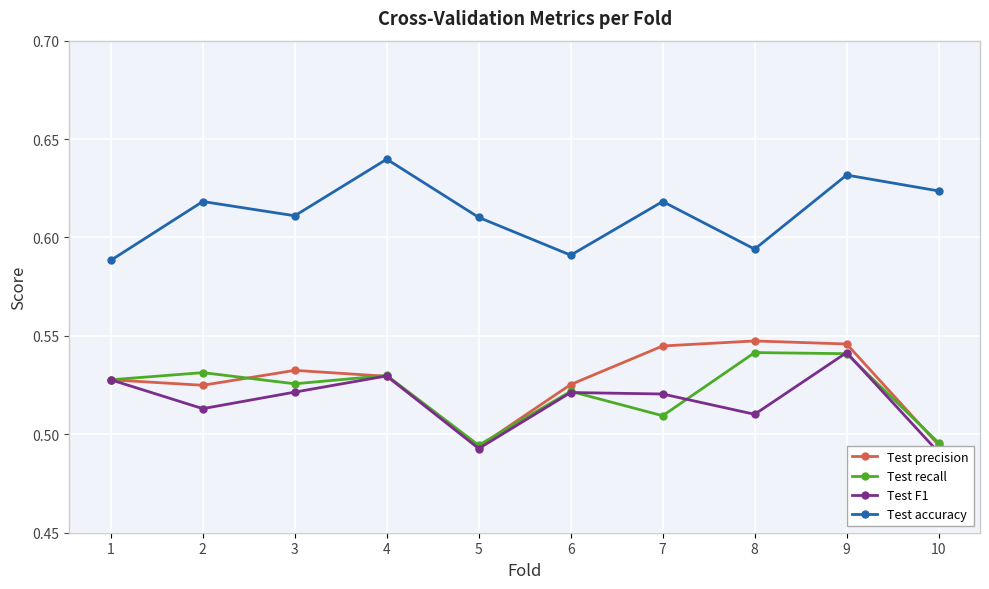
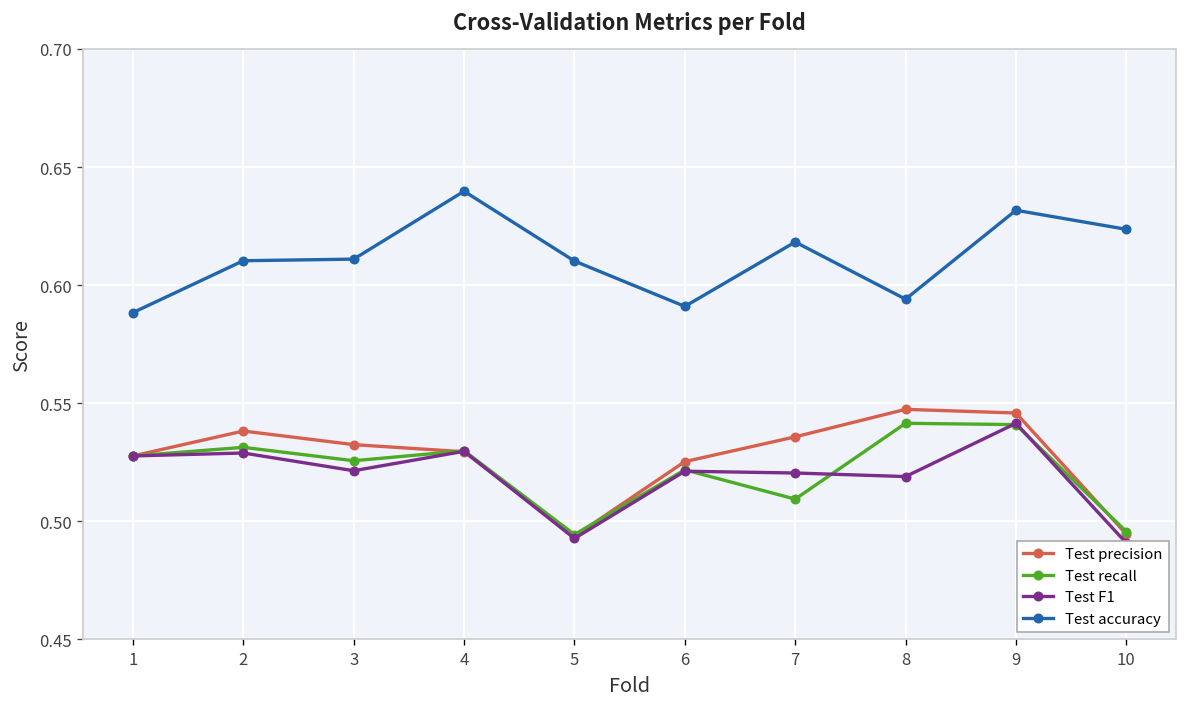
Test precision, 2: 0.525 -> 0.538
Test F1, 2: 0.513 -> 0.529
Test accuracy, 2: 0.618 -> 0.610
Test precision, 7: 0.545 -> 0.536
Test F1, 8: 0.510 -> 0.519
